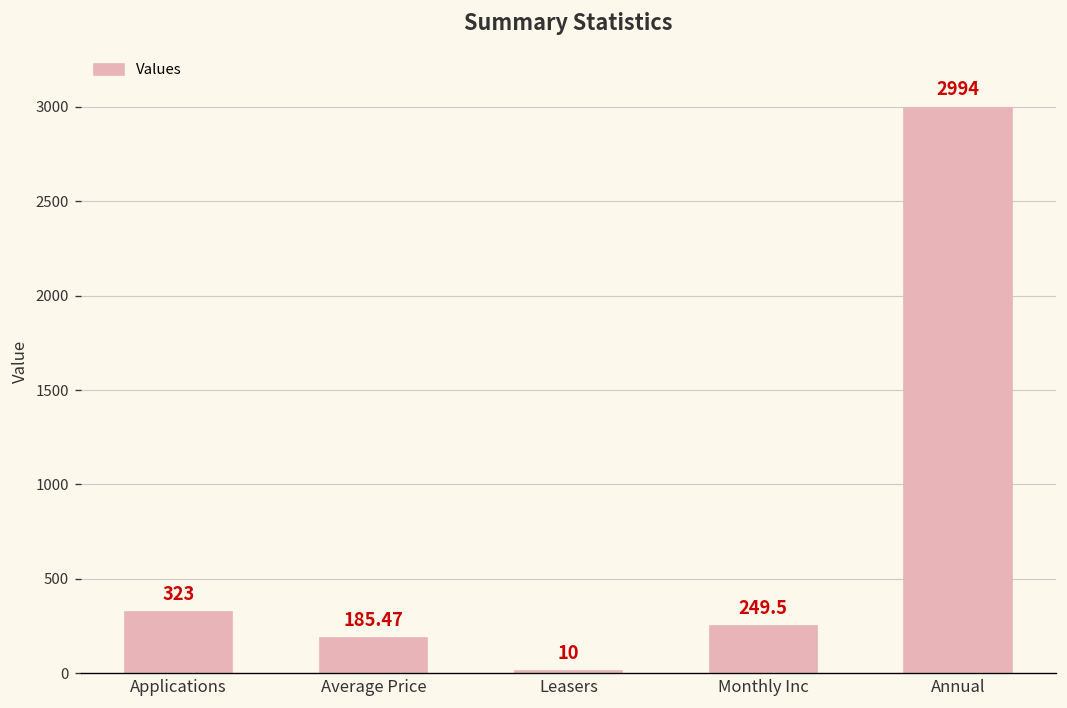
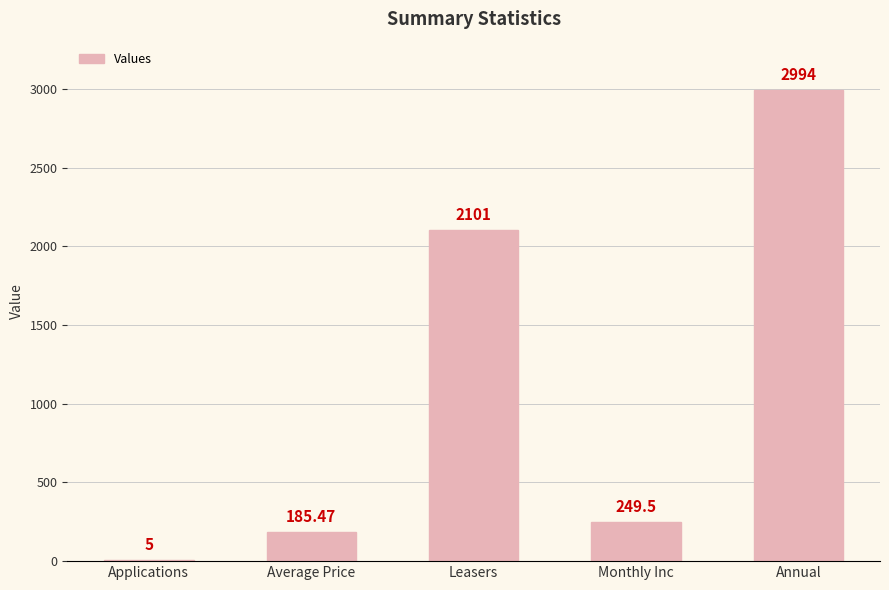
Applications: 323 -> 5
Leasers: 10 -> 2101
